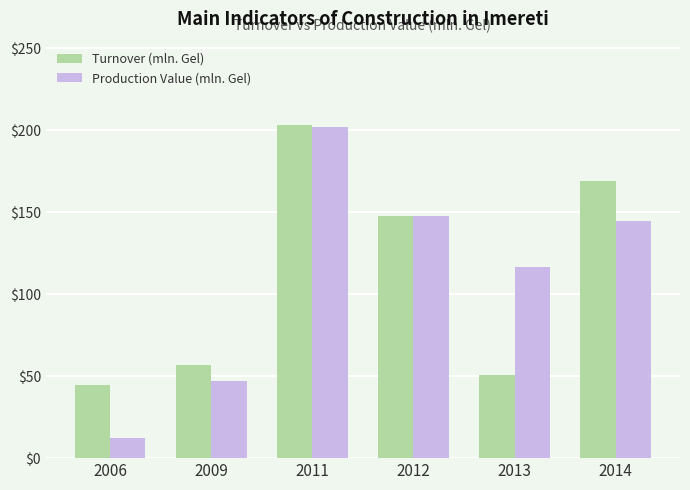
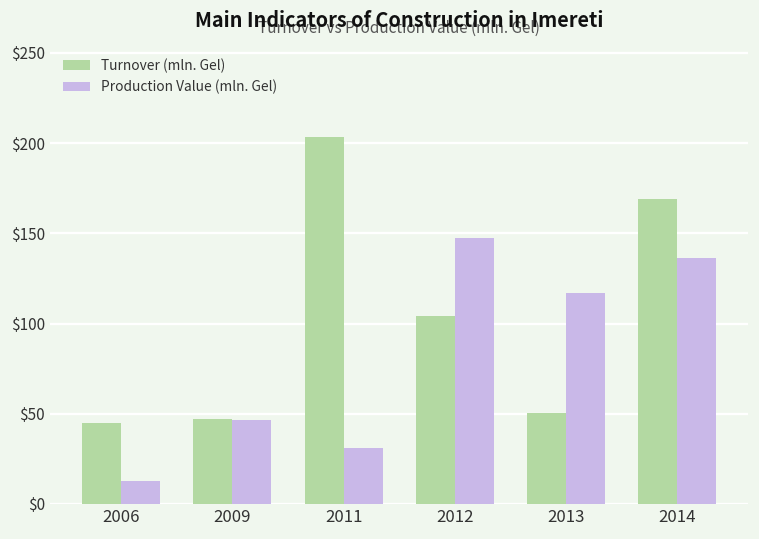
Turnover (mln. Gel), 2009: $57 -> $47
Production Value (mln. Gel), 2011: $202 -> $31
Turnover (mln. Gel), 2012: $148 -> $104
Production Value (mln. Gel), 2014: $145 -> $137
